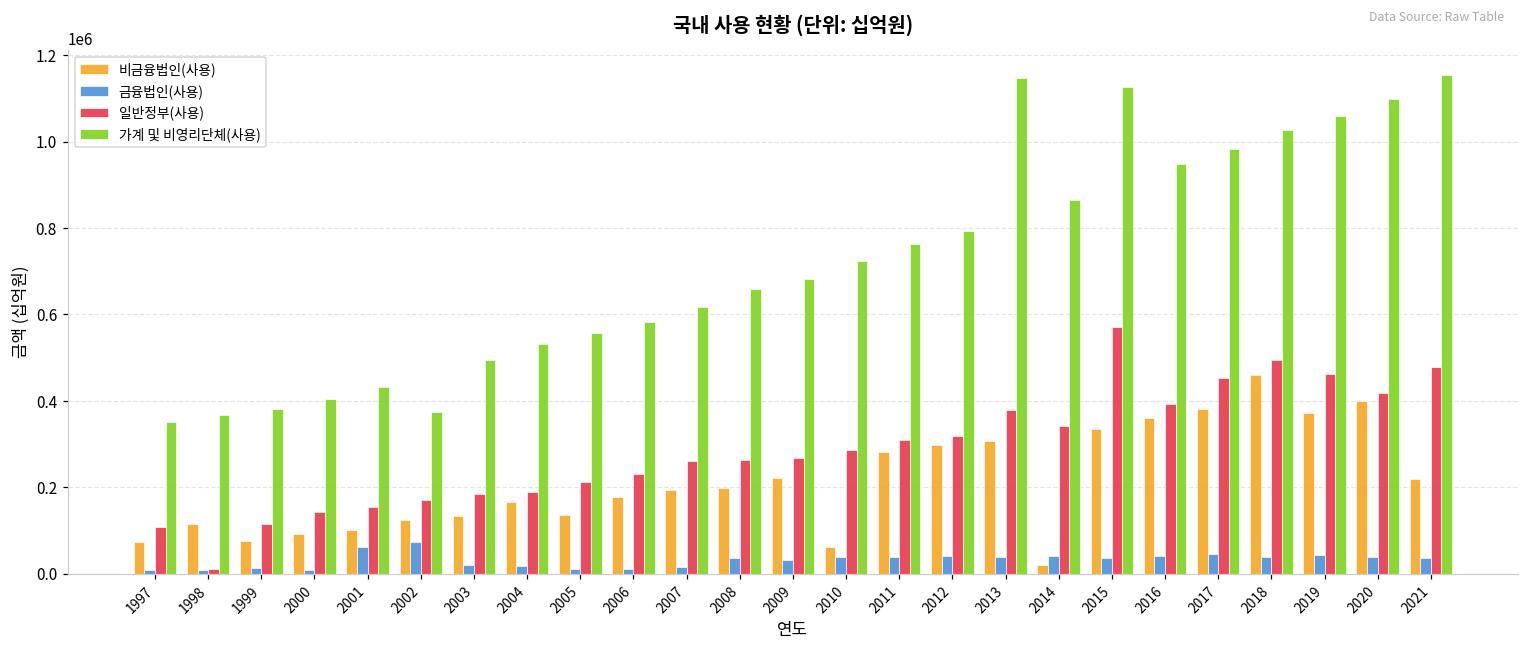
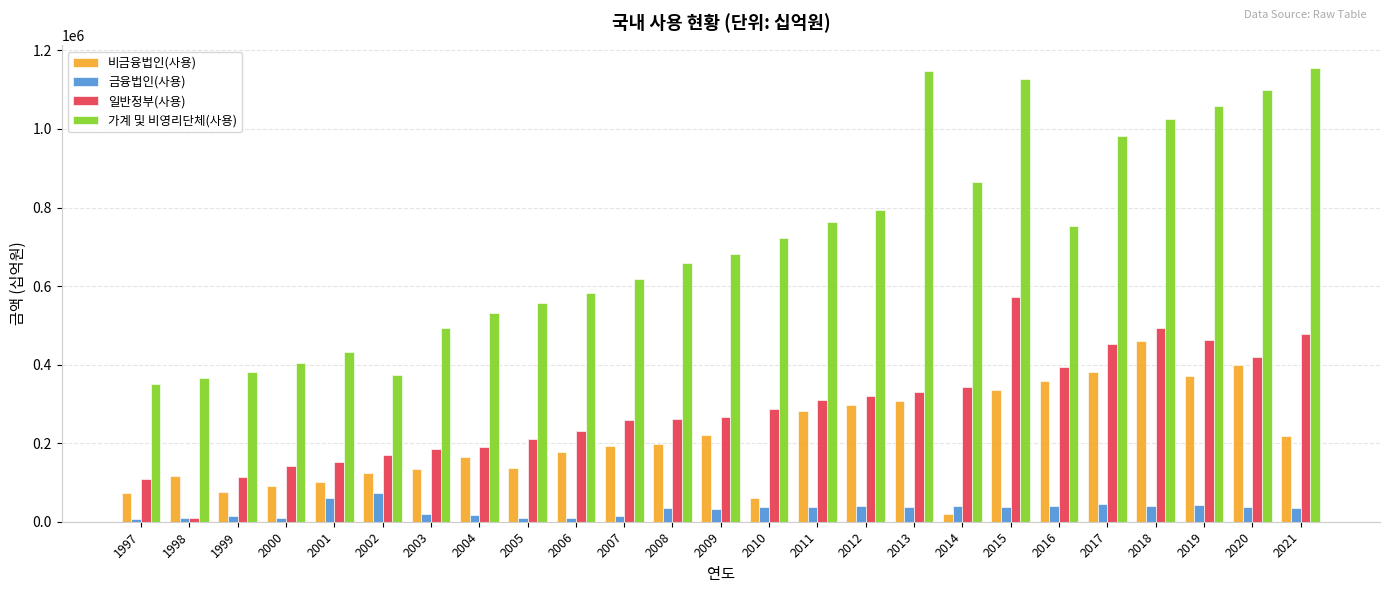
일반정부(사용), 2013: 380000 -> 330000
가계 및 비영리단체(사용), 2016: 950000 -> 750000
